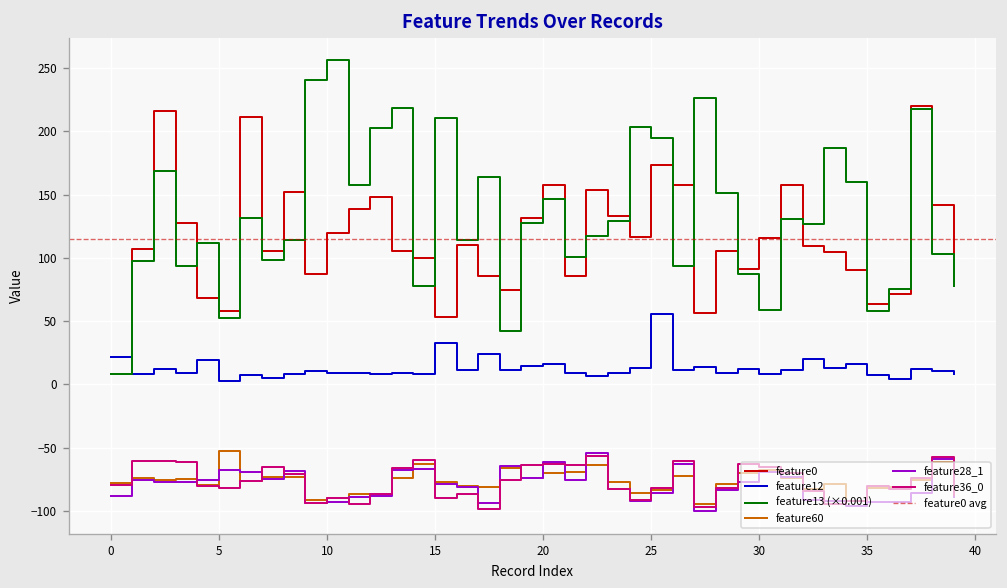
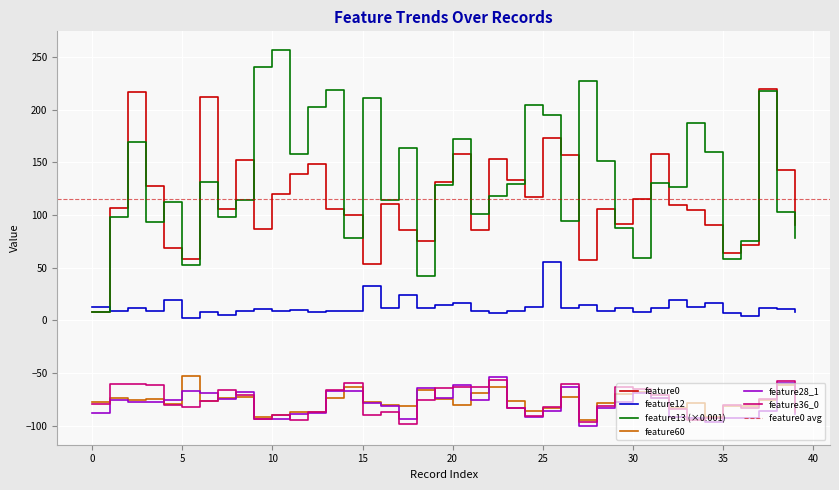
feature12, 0: 22 -> 13
feature13 (×0.001), 20: 147 -> 172
feature60, 20: -70 -> -81
